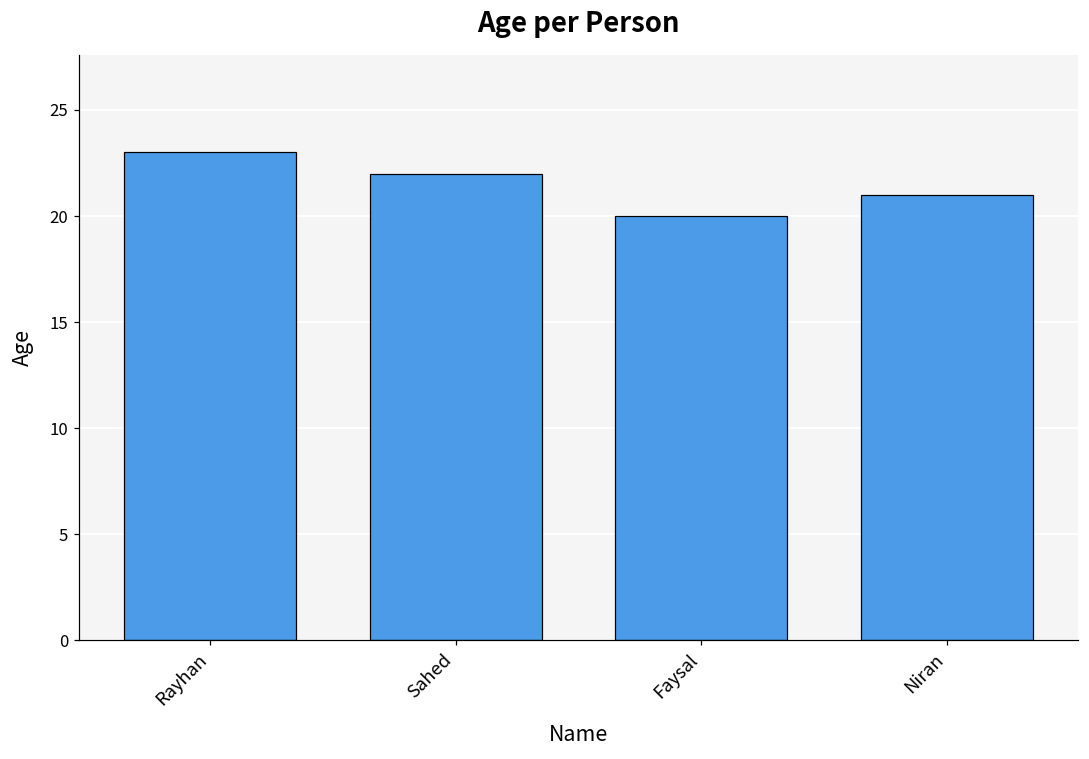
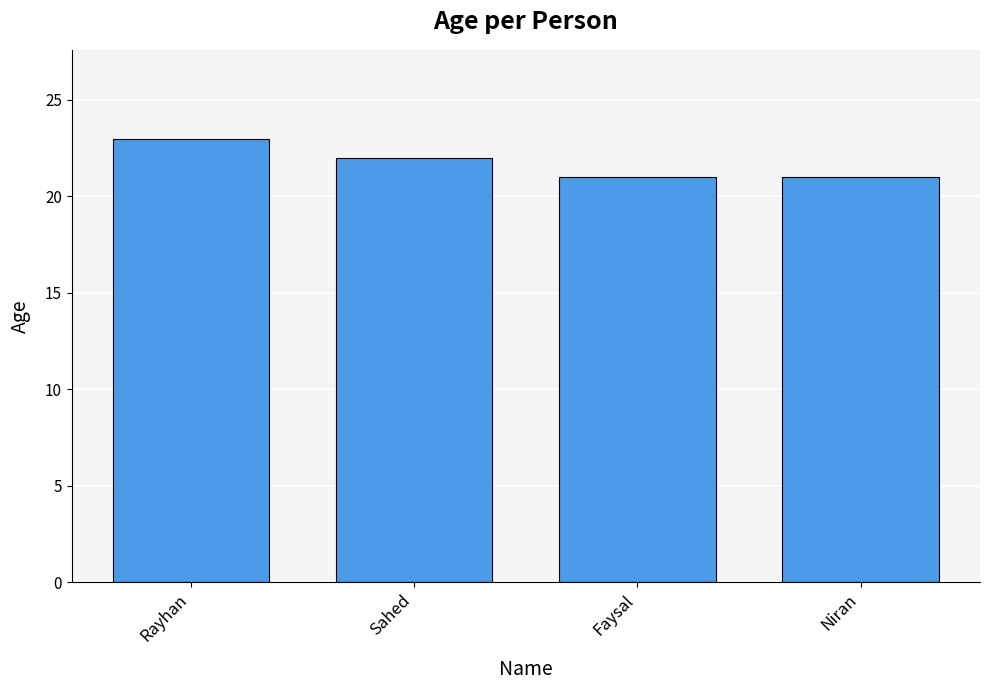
Faysal: 20 -> 21
